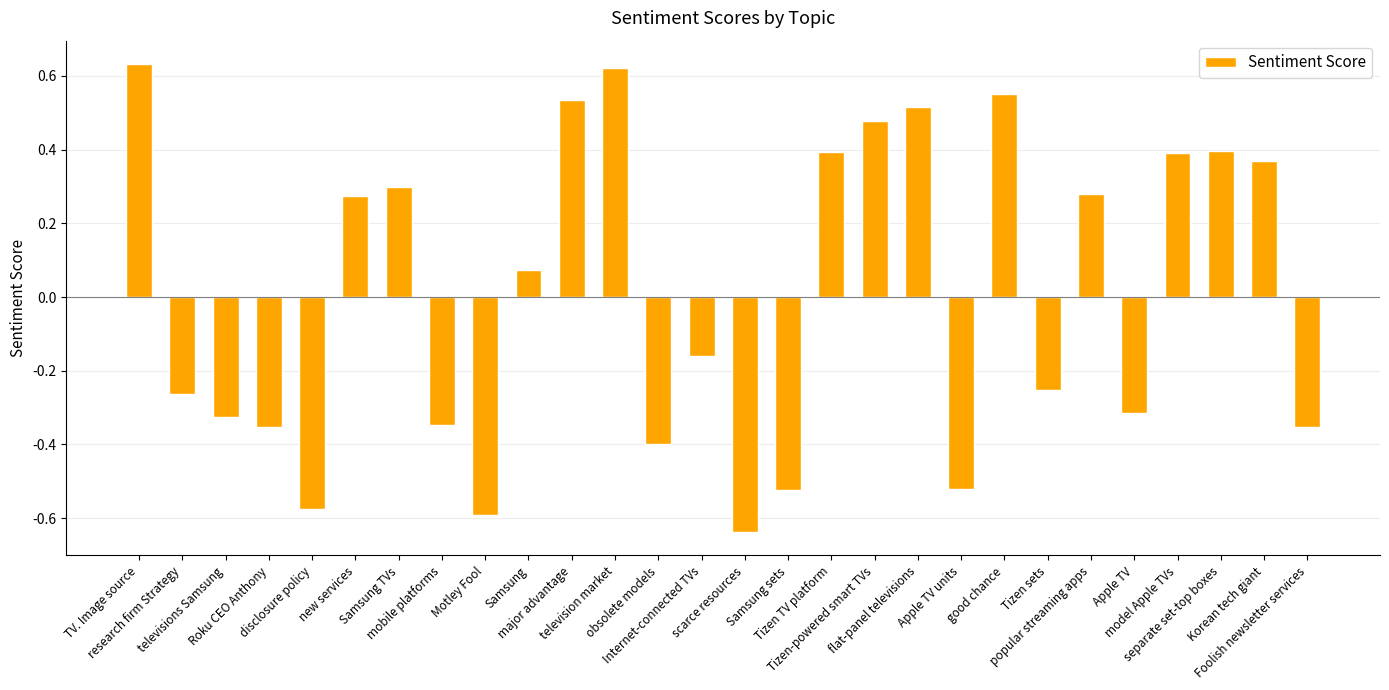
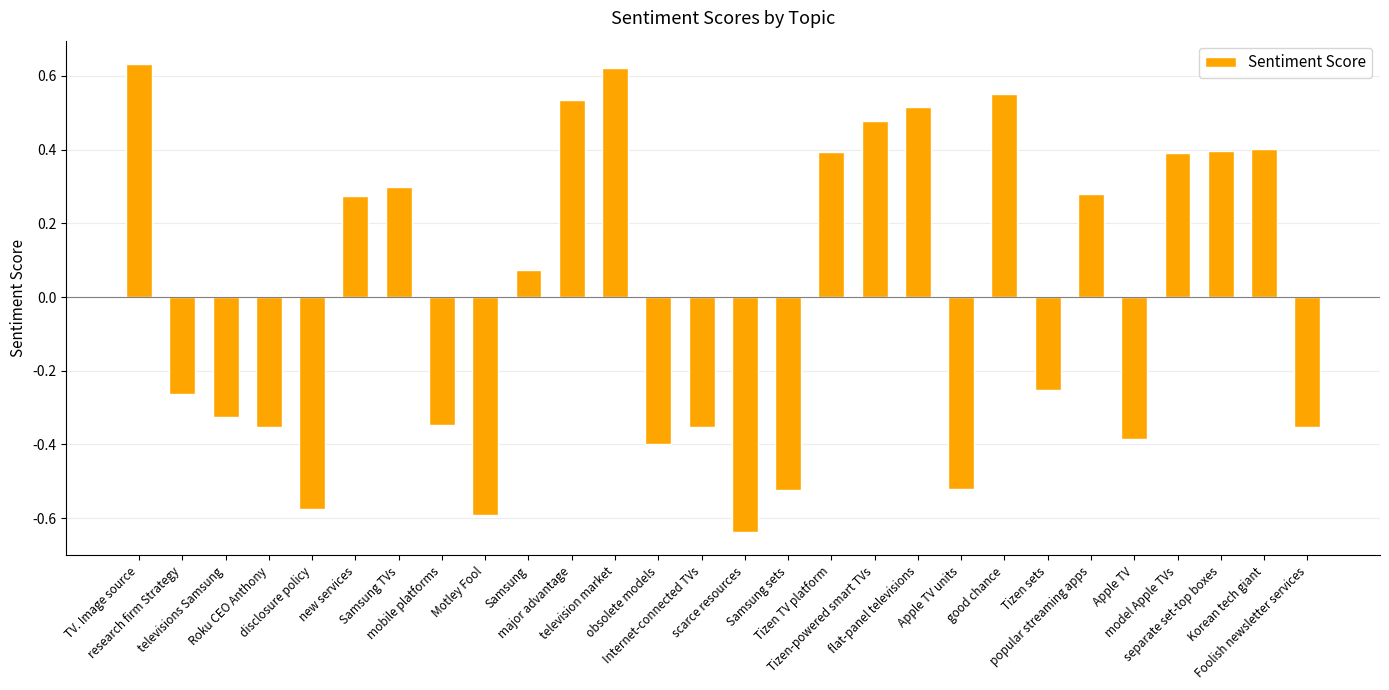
Internet-connected TVs: -0.16 -> -0.35
Apple TV: -0.31 -> -0.39
Korean tech giant: 0.37 -> 0.40
